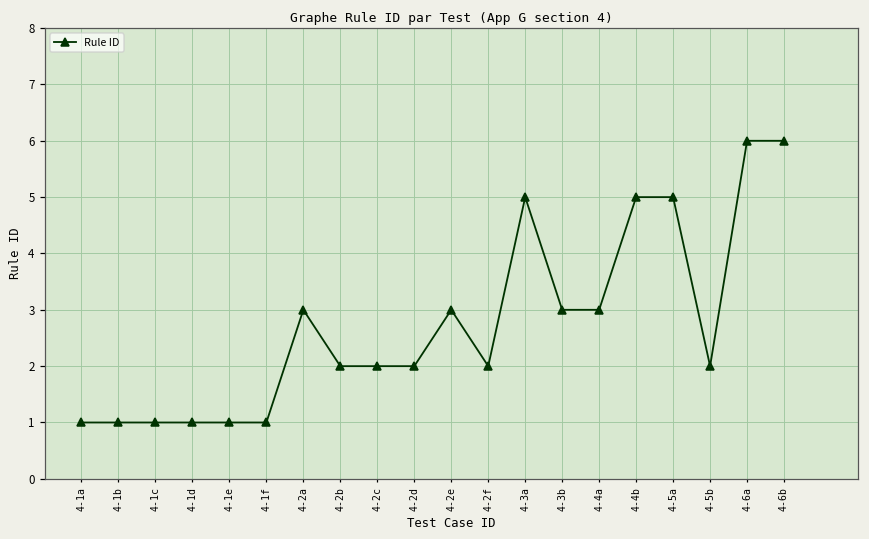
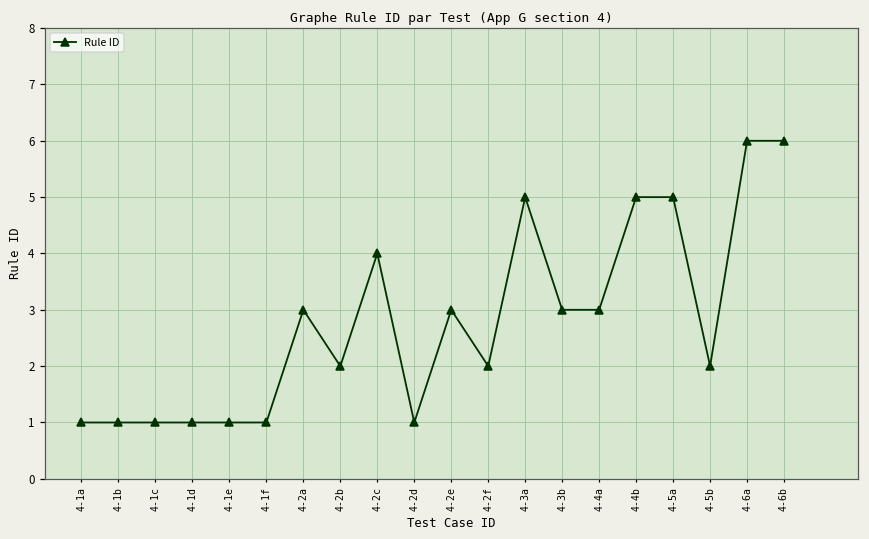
4-2c: 2 -> 4
4-2d: 2 -> 1
